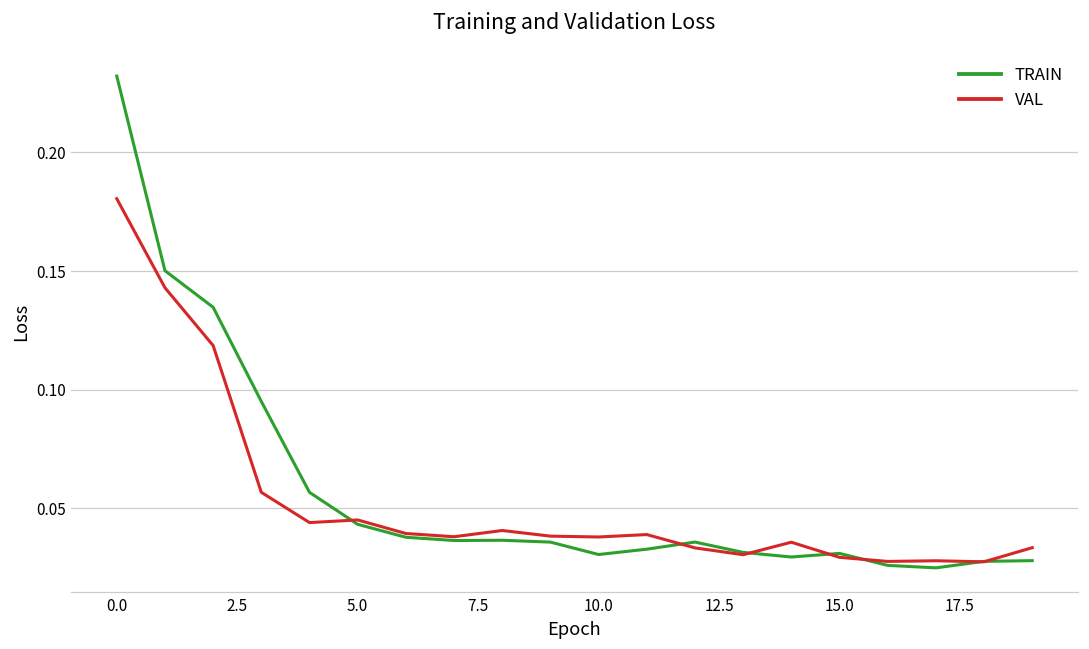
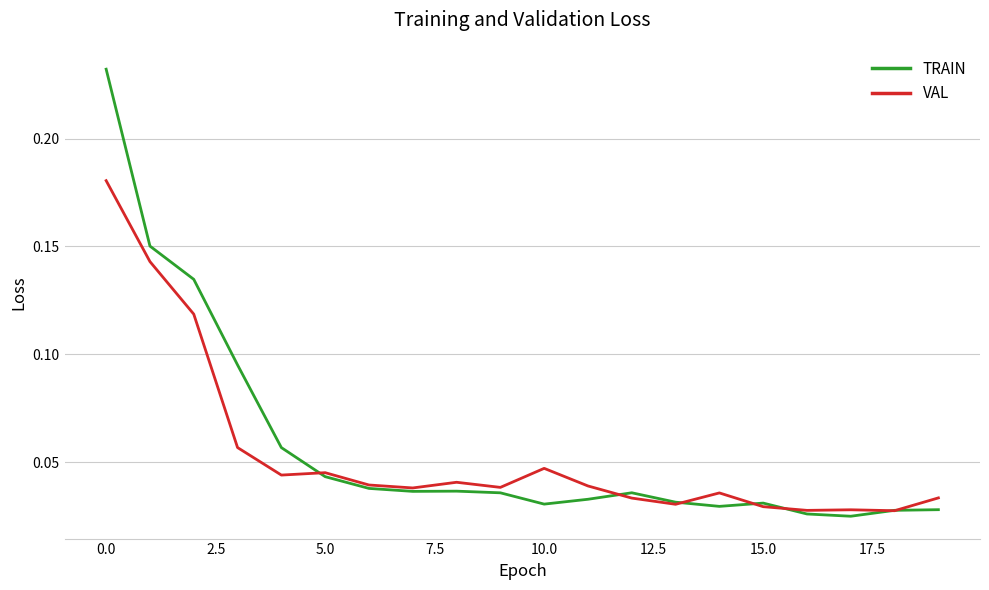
VAL, 10.0: 0.038 -> 0.047
